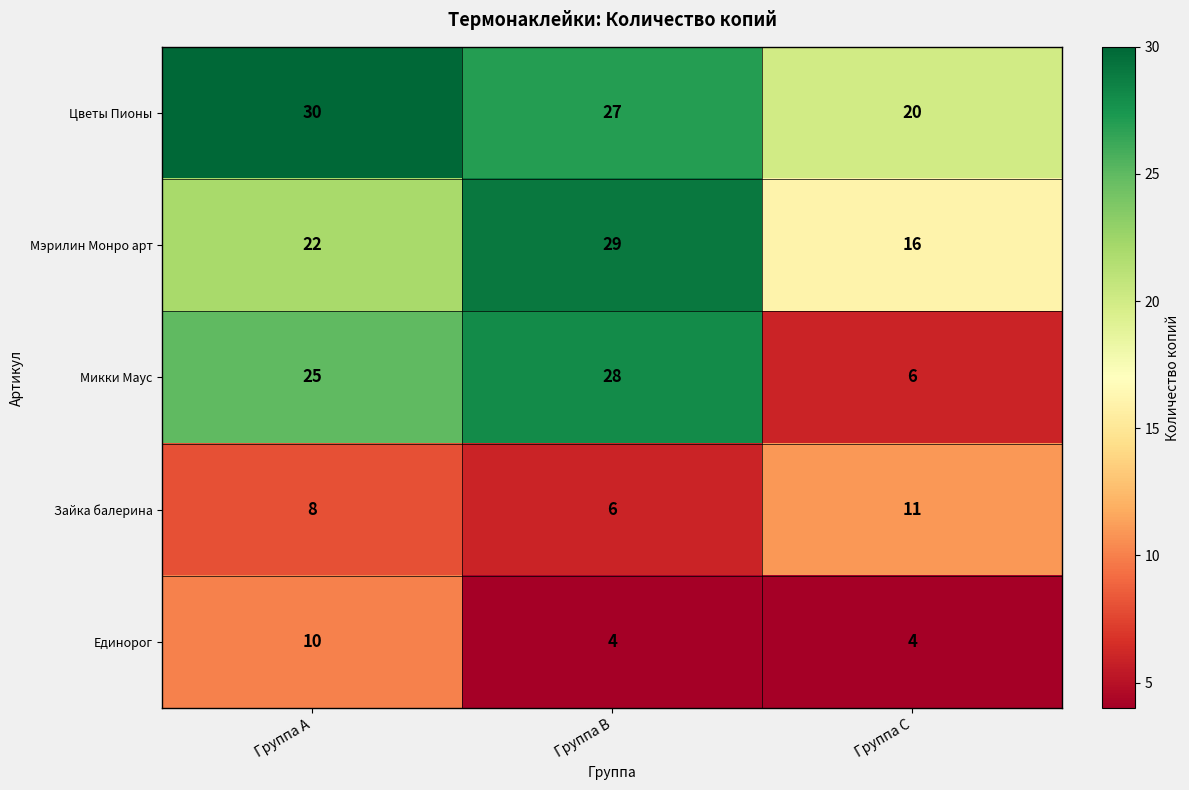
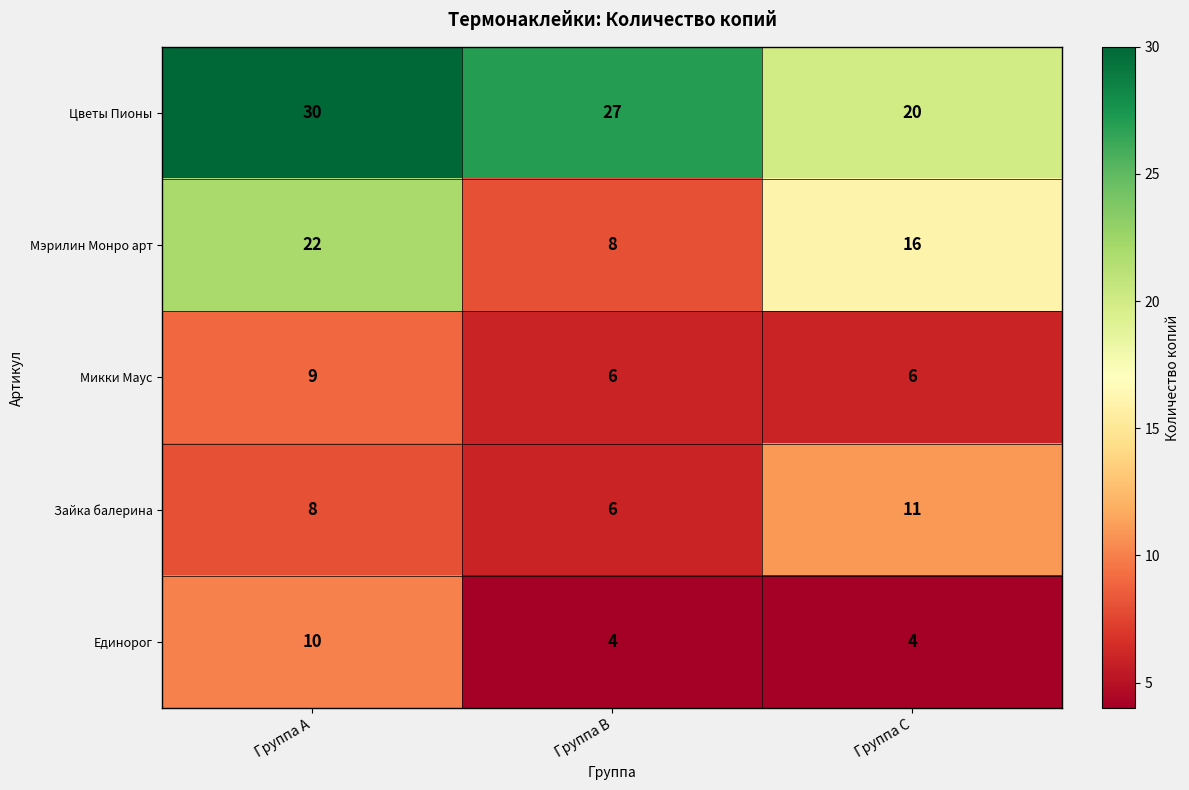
Мэрилин Монро арт, Группа B: 29 -> 8
Микки Маус, Группа A: 25 -> 9
Микки Маус, Группа B: 28 -> 6
